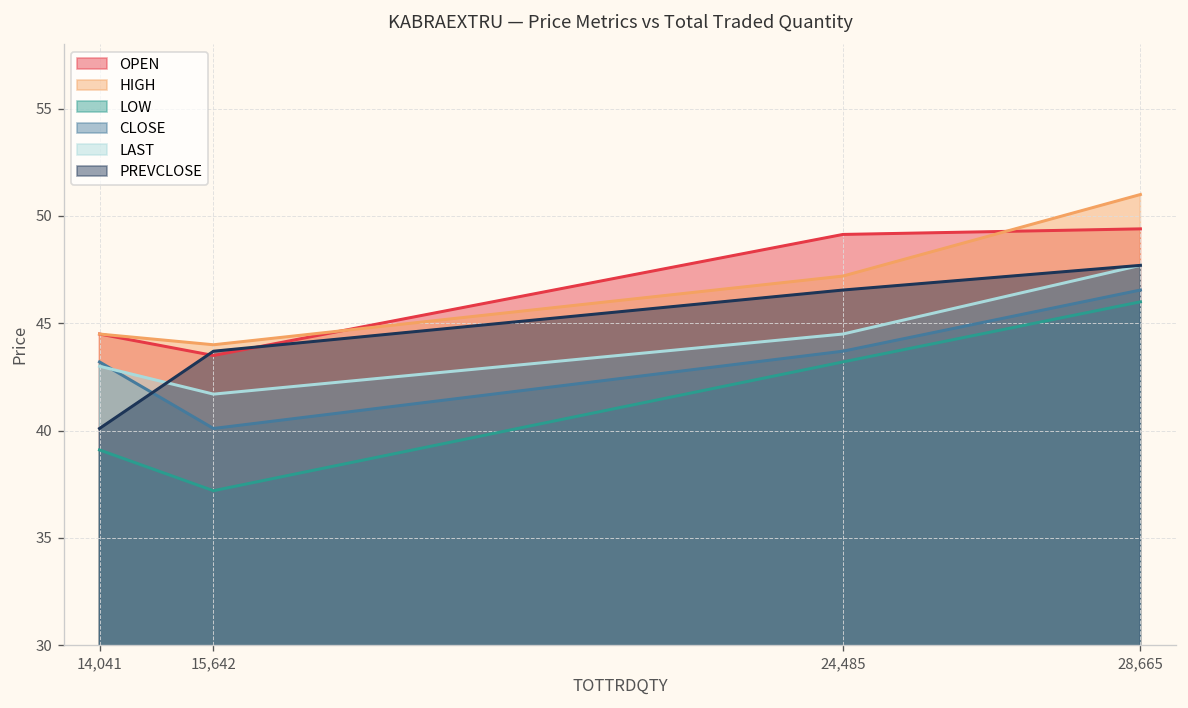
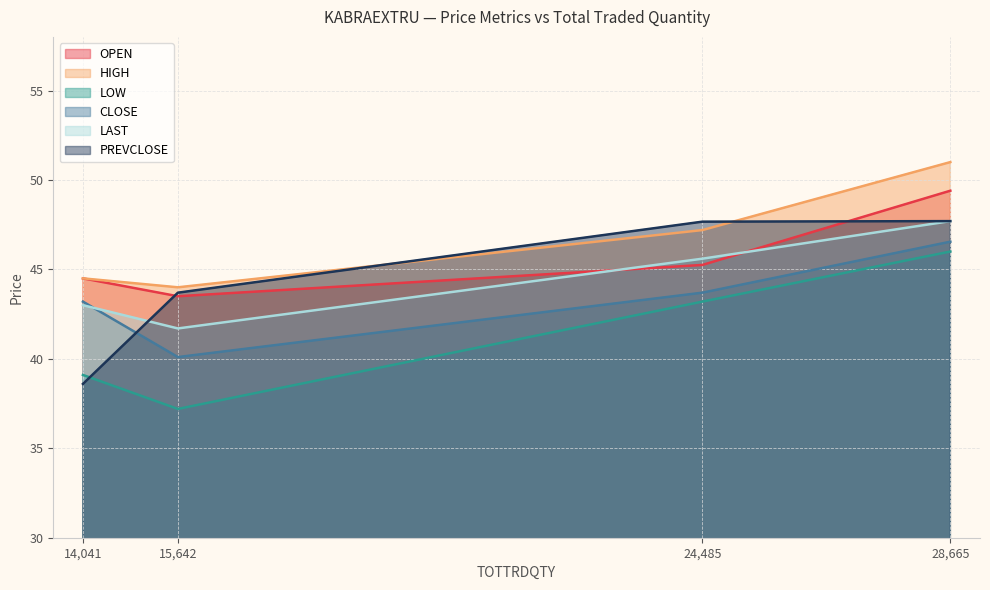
PREVCLOSE, 14,041: 40.1 -> 38.6
OPEN, 24,485: 49.1 -> 45.3
LAST, 24,485: 44.5 -> 45.6
PREVCLOSE, 24,485: 46.6 -> 47.7
